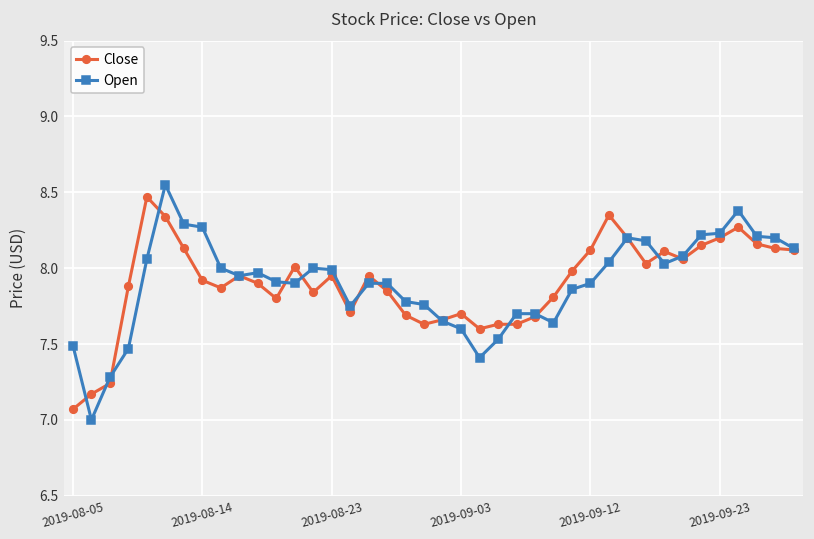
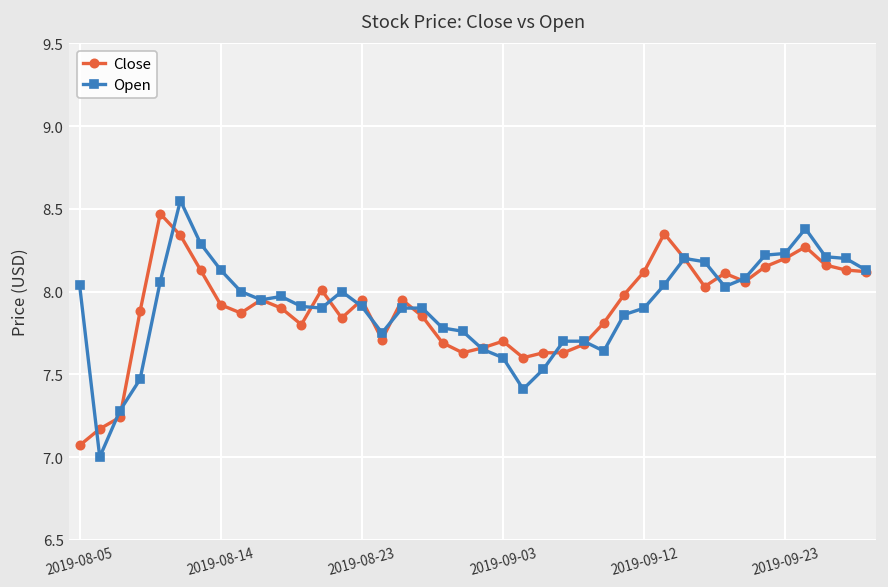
Open, 2019-08-05: 7.49 -> 8.04
Open, 2019-08-14: 8.27 -> 8.13
Open, 2019-08-23: 7.99 -> 7.91
